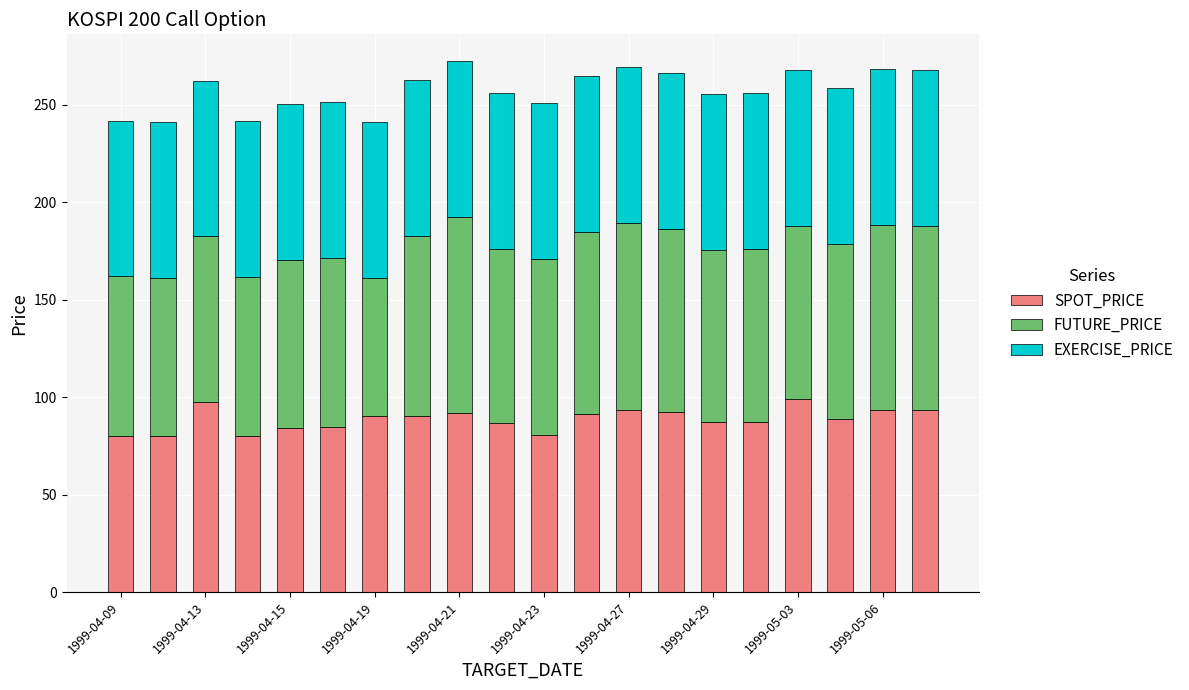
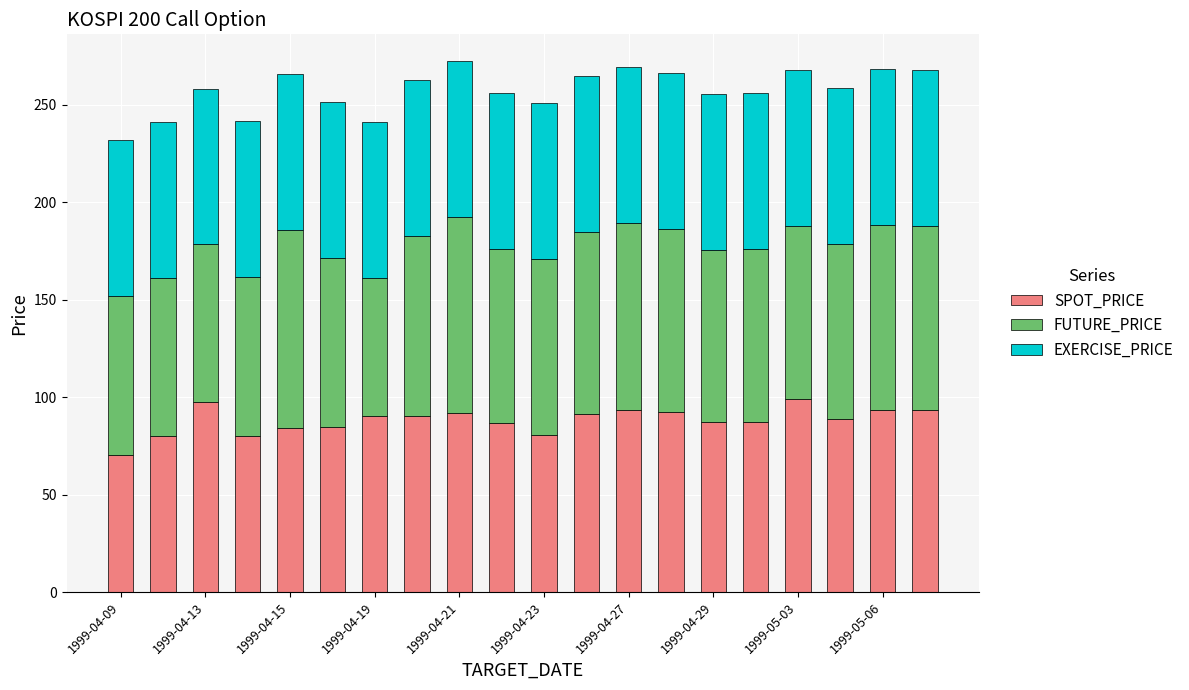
SPOT_PRICE, 1999-04-09: 80 -> 70
FUTURE_PRICE, 1999-04-13: 85 -> 81
FUTURE_PRICE, 1999-04-15: 86 -> 102
